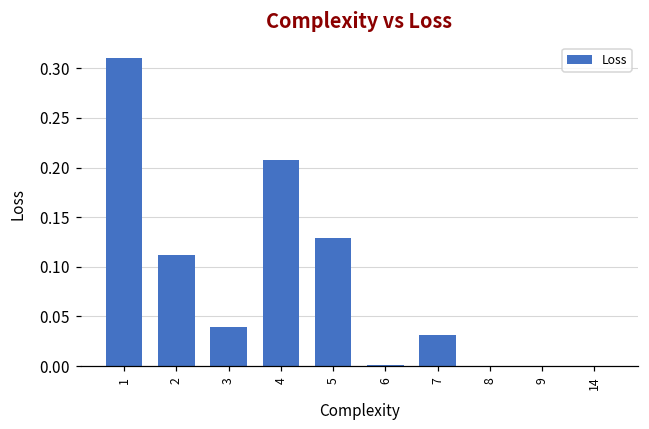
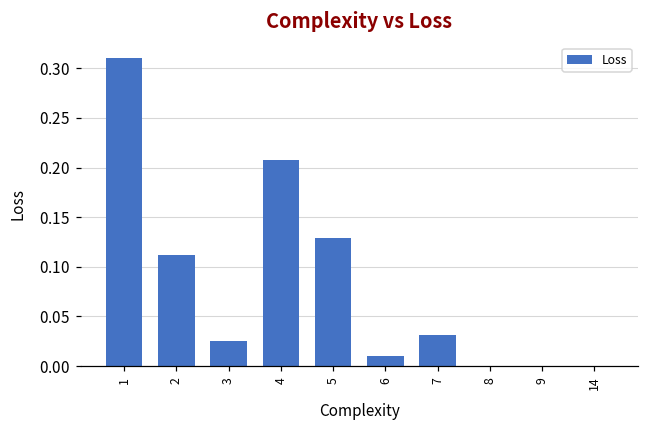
3: 0.04 -> 0.03
6: 0.00 -> 0.01
